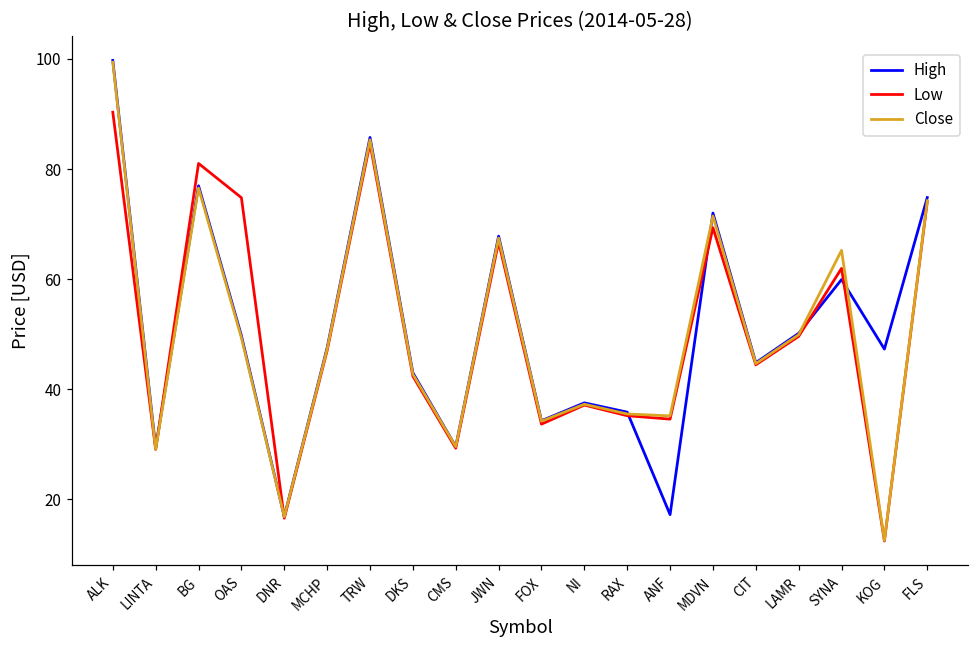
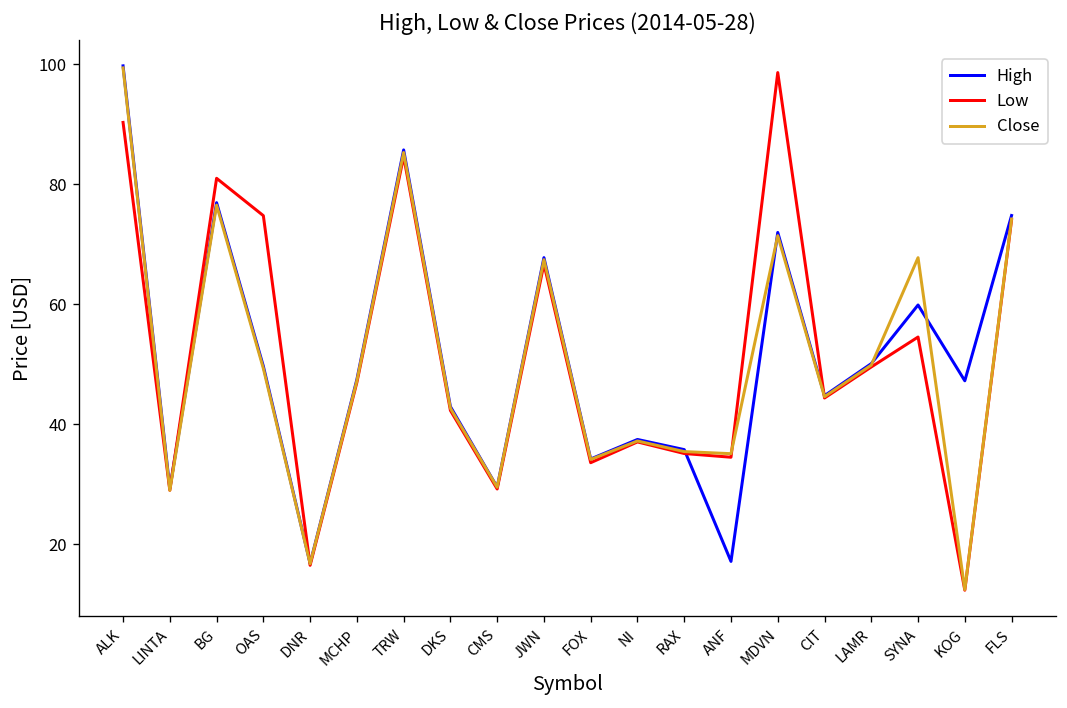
Low, MDVN: 69 -> 99
Low, SYNA: 62 -> 55
Close, SYNA: 65 -> 68
